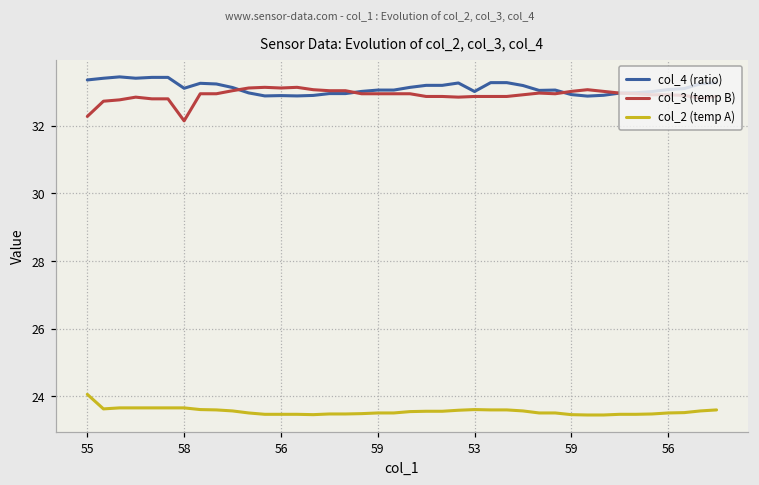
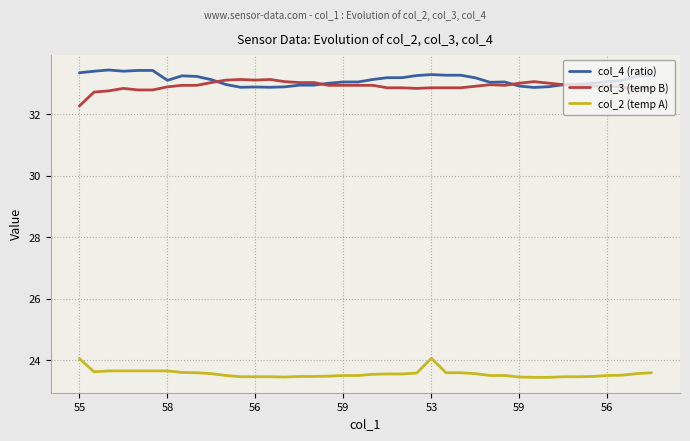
col_3 (temp B), 58: 32.1 -> 32.9
col_4 (ratio), 53: 33.0 -> 33.3
col_2 (temp A), 53: 23.6 -> 24.1
